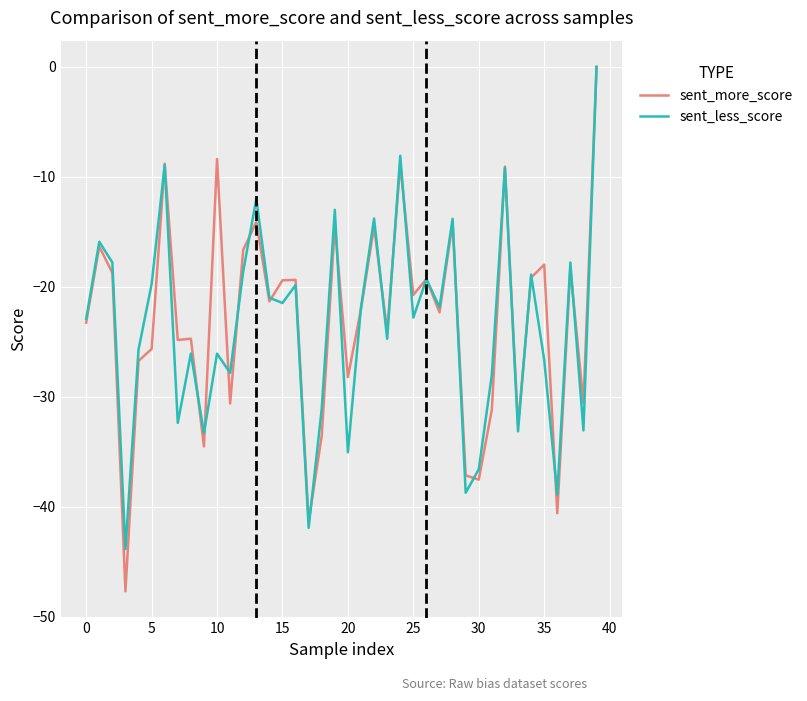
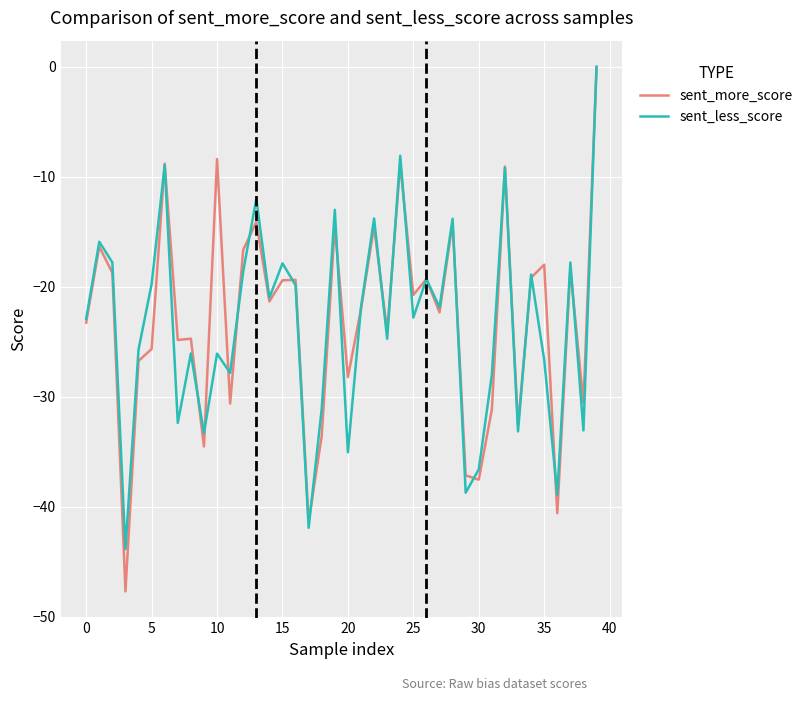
sent_less_score, 15: -21.5 -> -17.9
